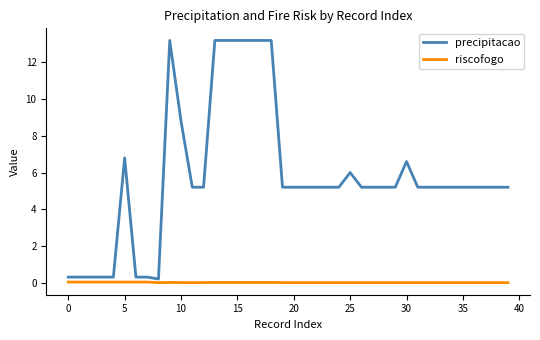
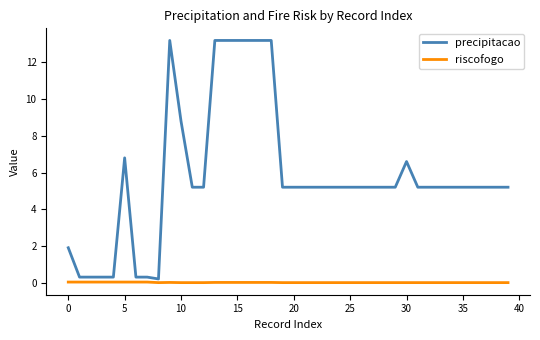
precipitacao, 0: 0.3 -> 1.9
precipitacao, 25: 6.0 -> 5.2
